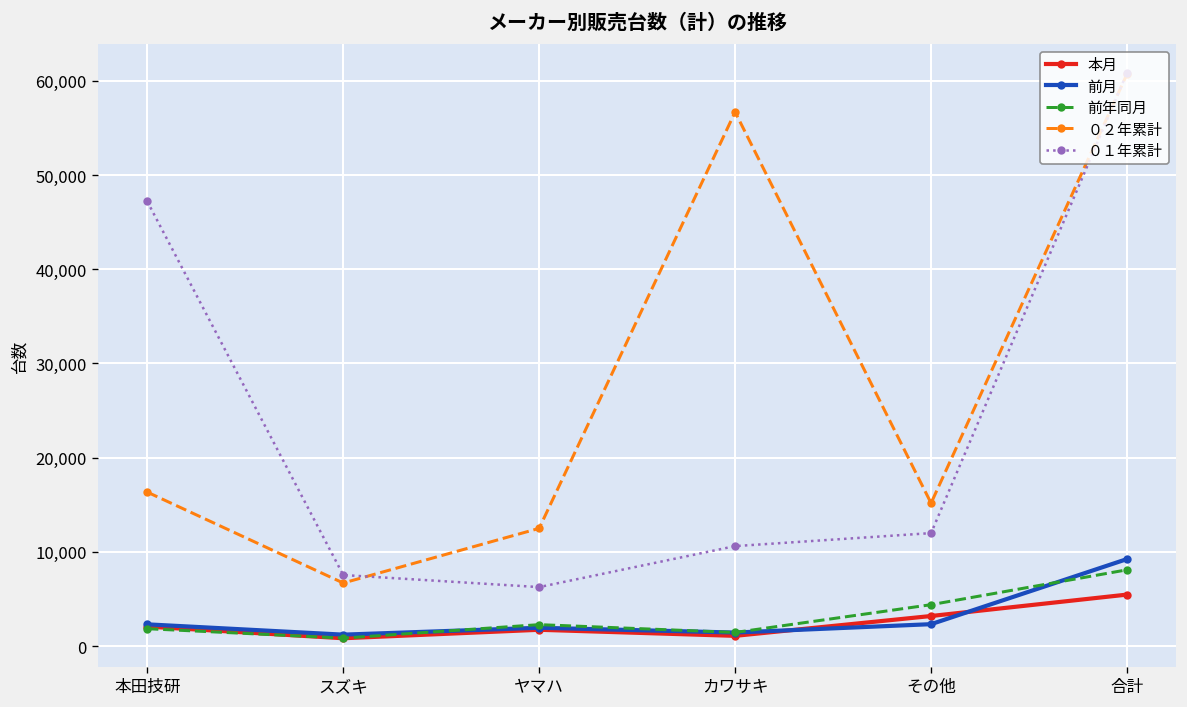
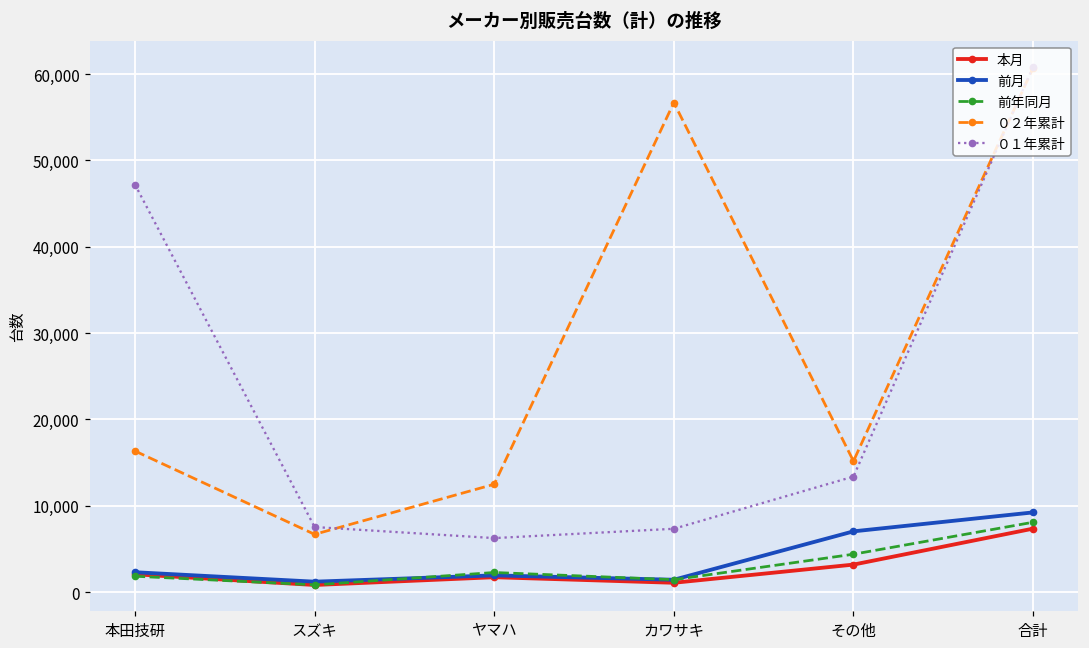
０１年累計, カワサキ: 11,000 -> 7,000
前月, その他: 2,000 -> 7,000
０１年累計, その他: 12,000 -> 13,000
本月, 合計: 5,000 -> 7,000
